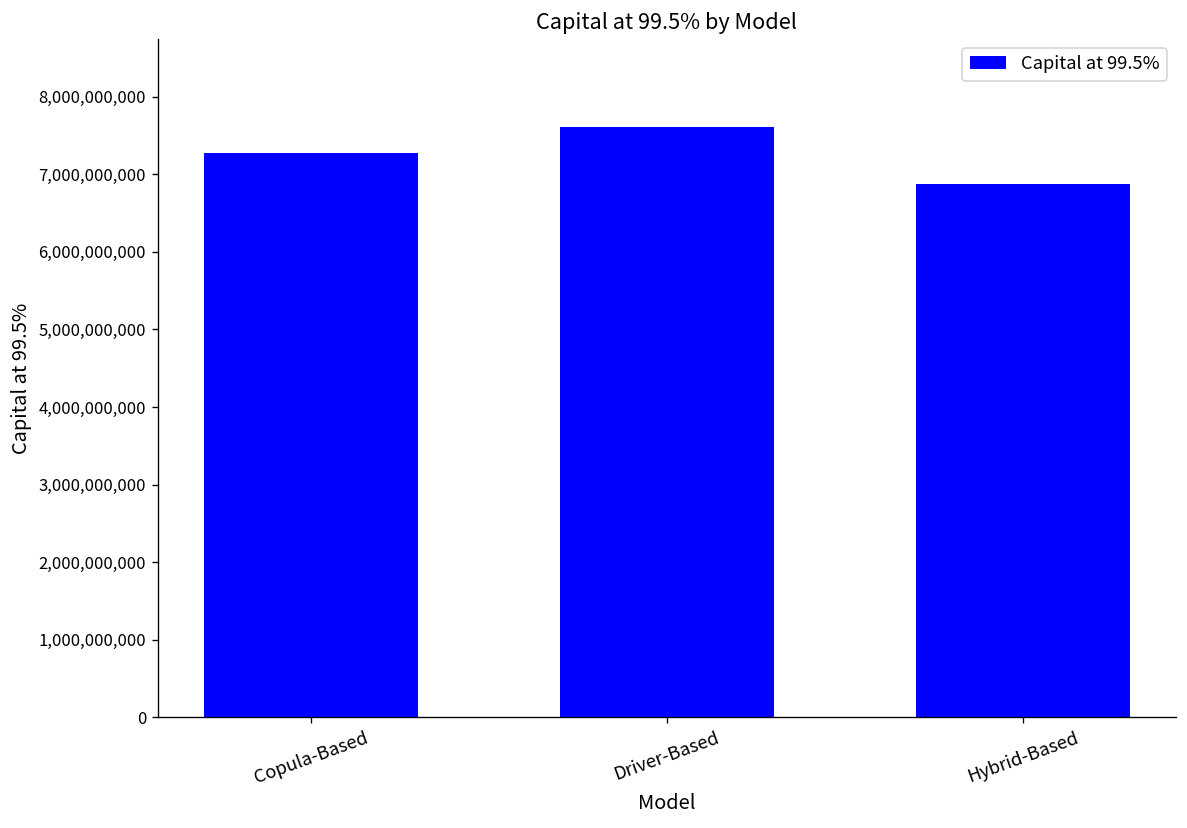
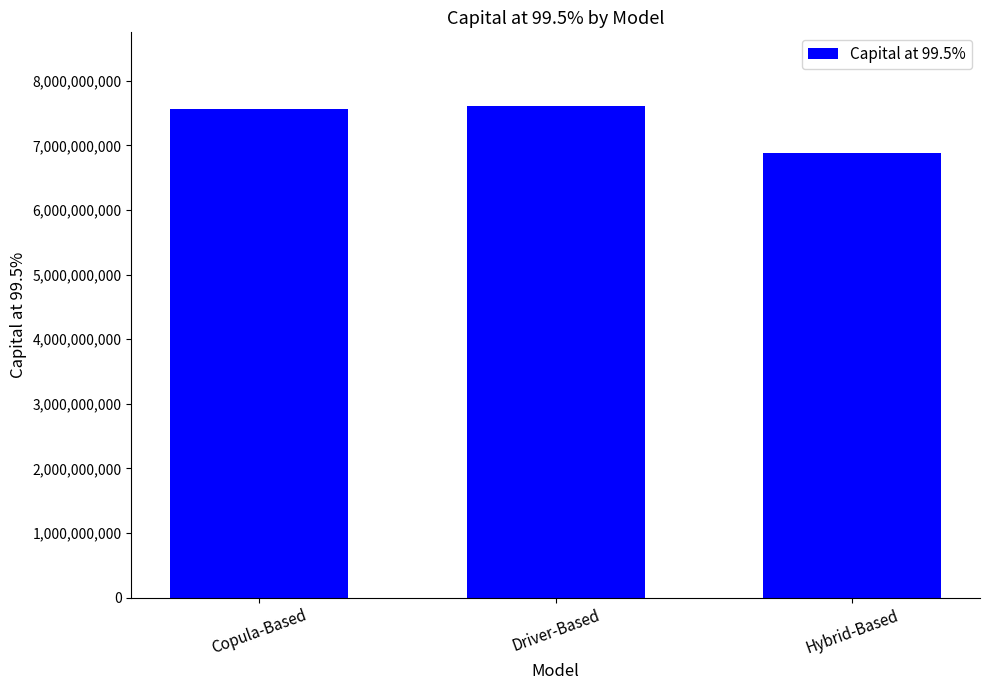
Copula-Based: 7,300,000,000 -> 7,600,000,000
